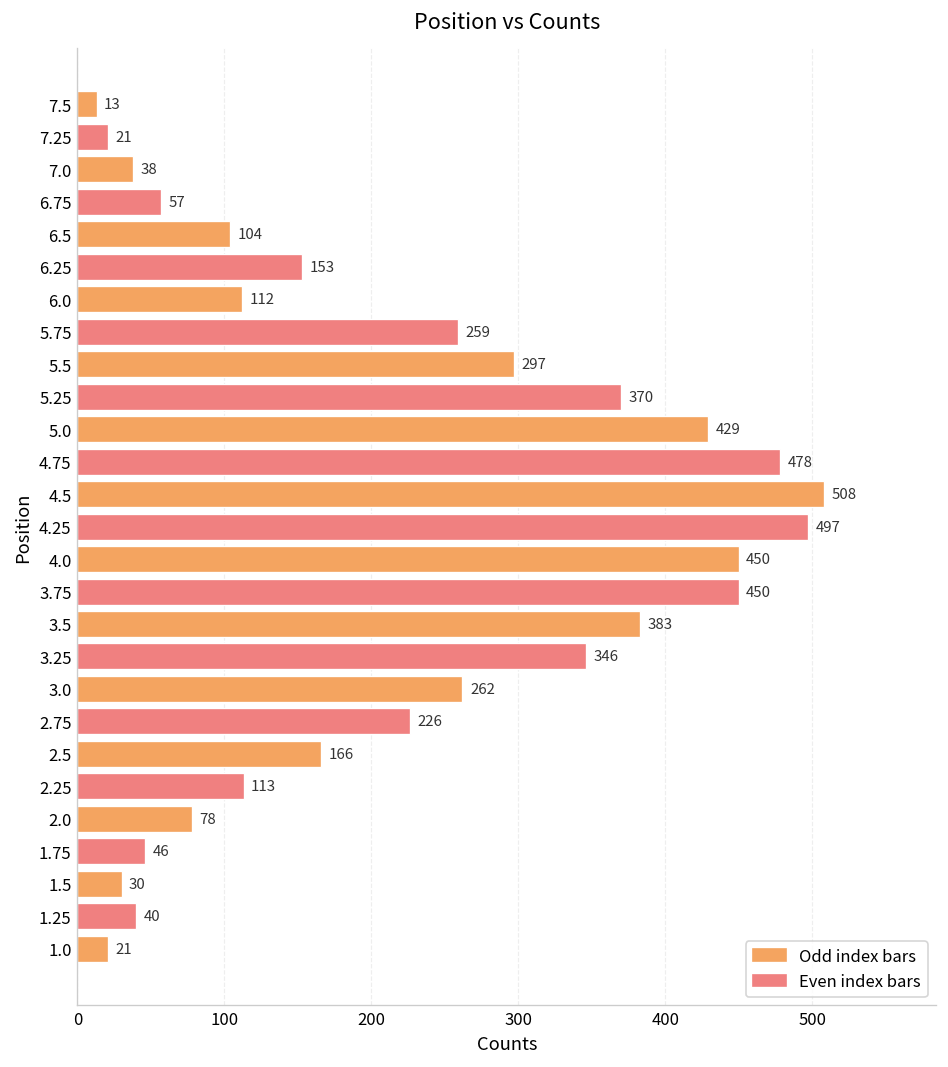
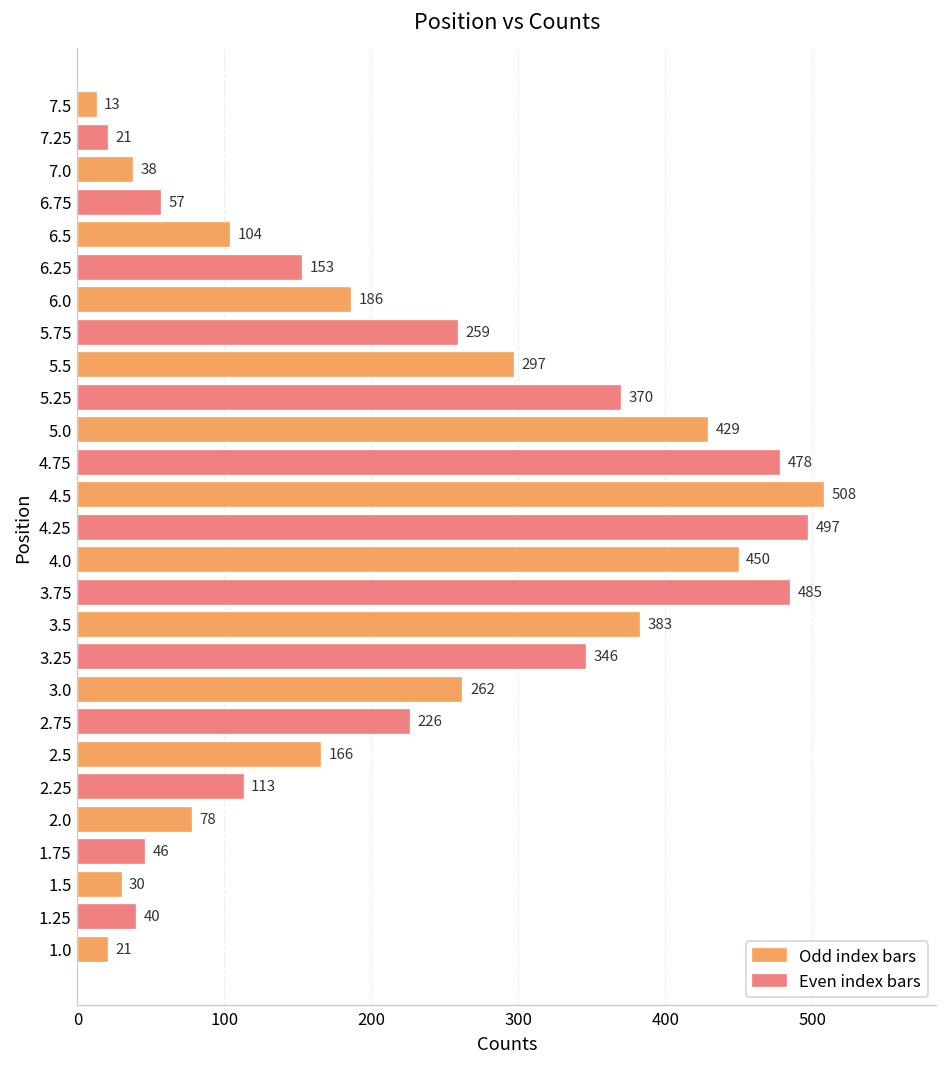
6.0: 112 -> 186
3.75: 450 -> 485
